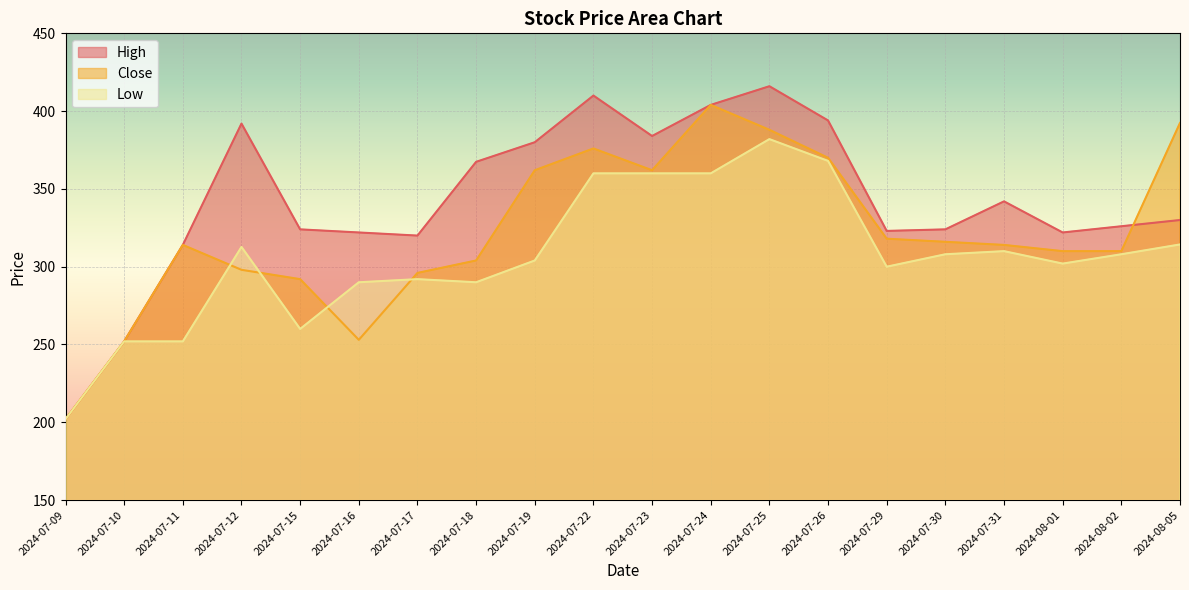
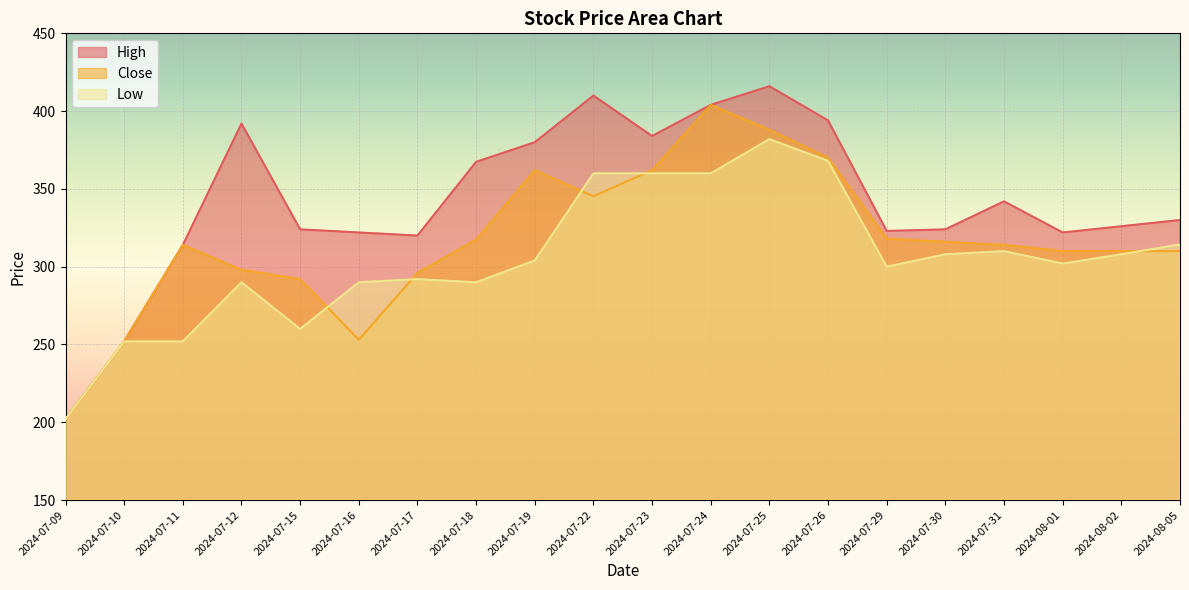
Low, 2024-07-12: 313 -> 290
Close, 2024-07-18: 304 -> 317
Close, 2024-07-22: 376 -> 345
Close, 2024-08-05: 392 -> 310
